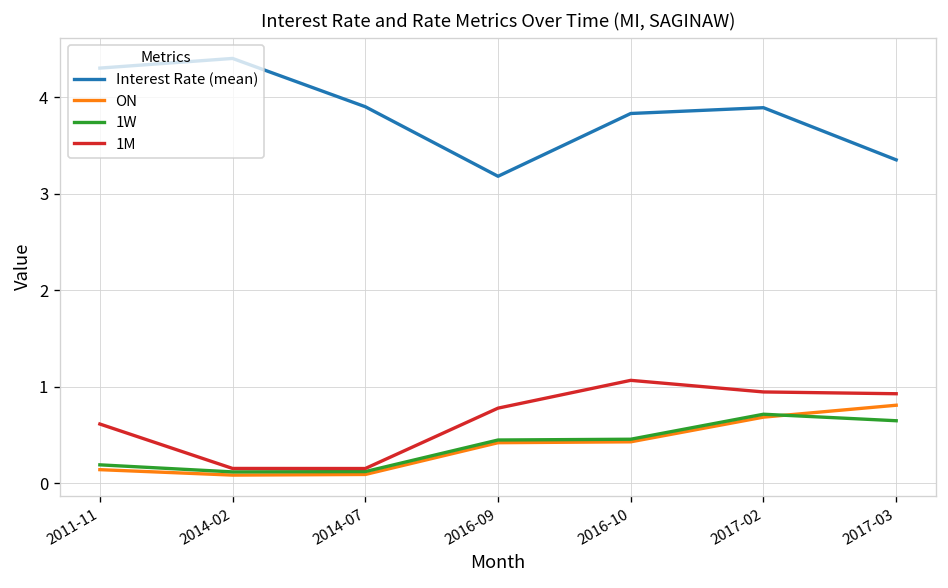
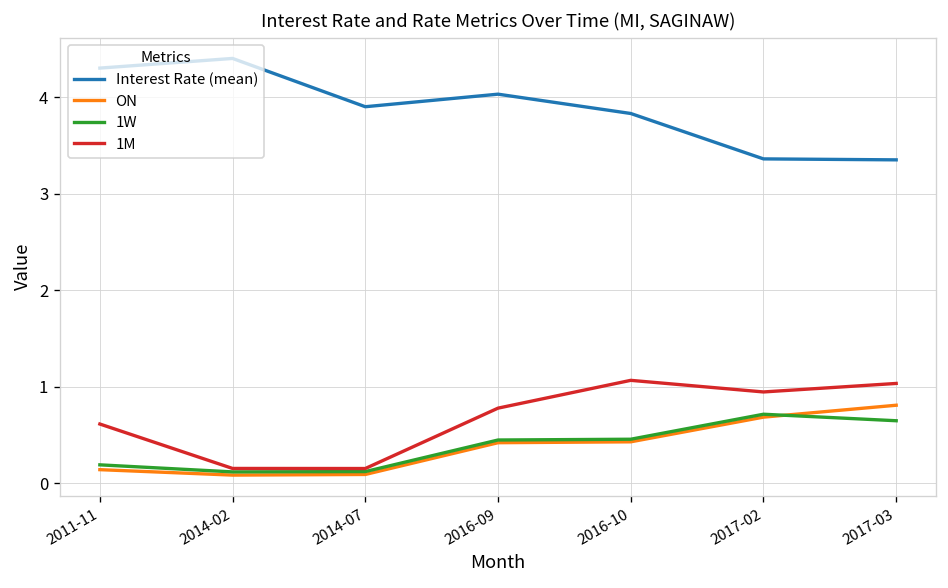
Interest Rate (mean), 2016-09: 3.2 -> 4.0
Interest Rate (mean), 2017-02: 3.9 -> 3.4
1M, 2017-03: 0.9 -> 1.0
